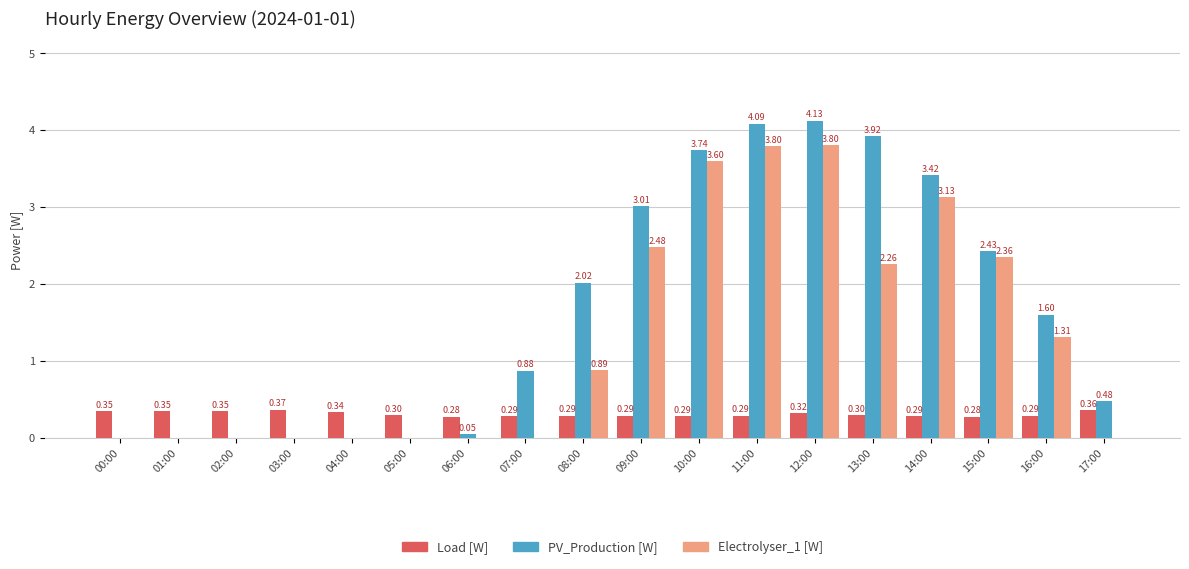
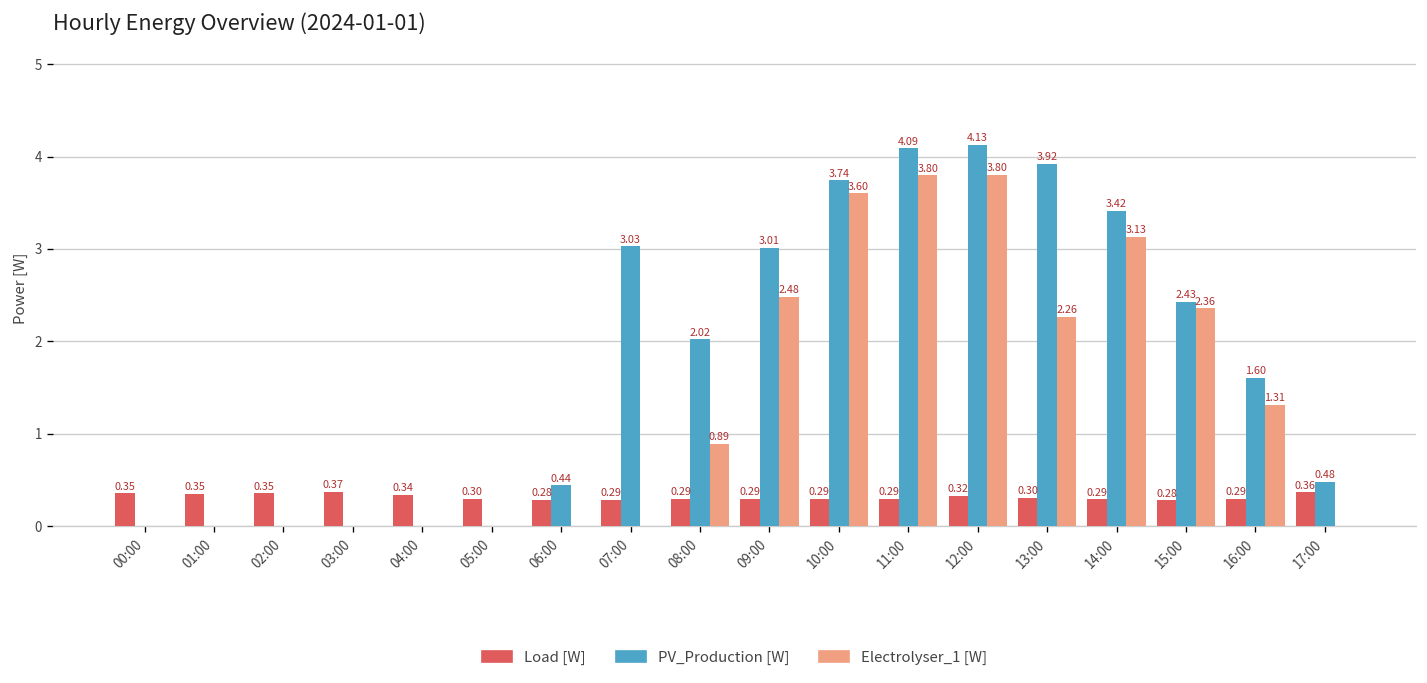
PV_Production [W], 06:00: 0.05 -> 0.44
PV_Production [W], 07:00: 0.88 -> 3.03
